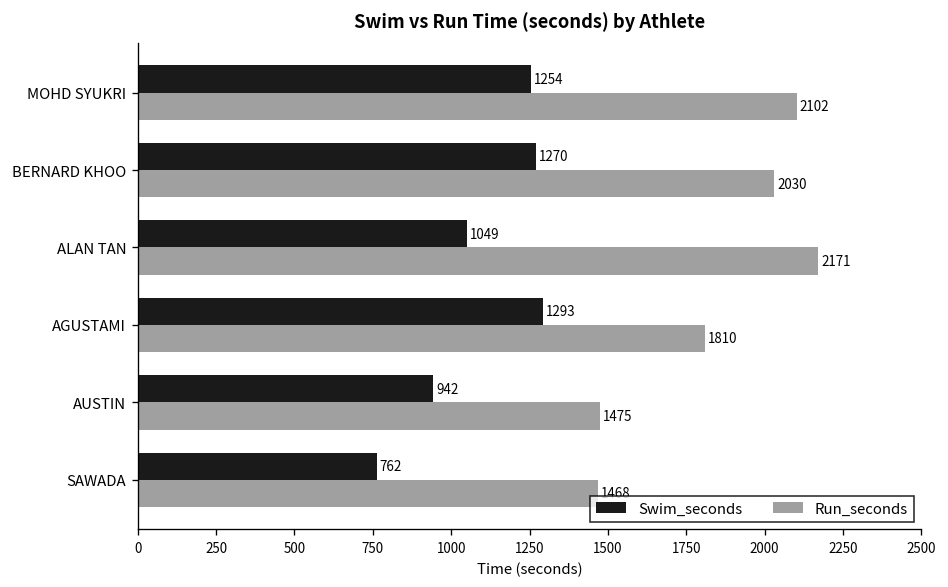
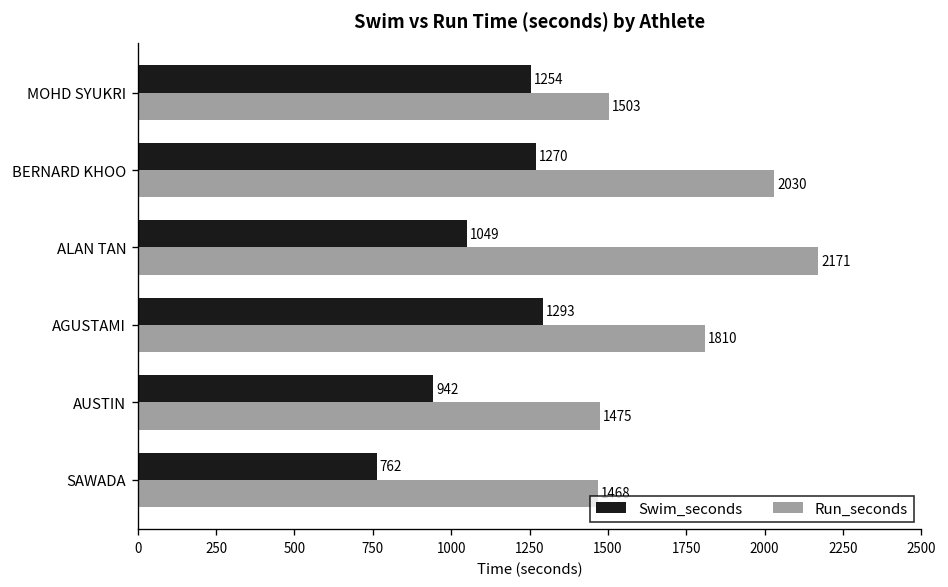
Run_seconds, MOHD SYUKRI: 2102 -> 1503
